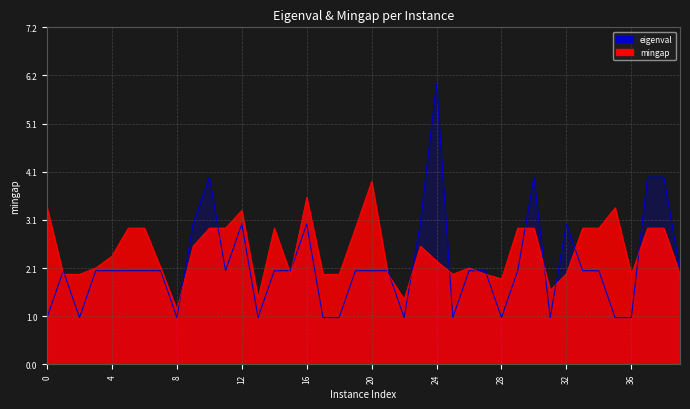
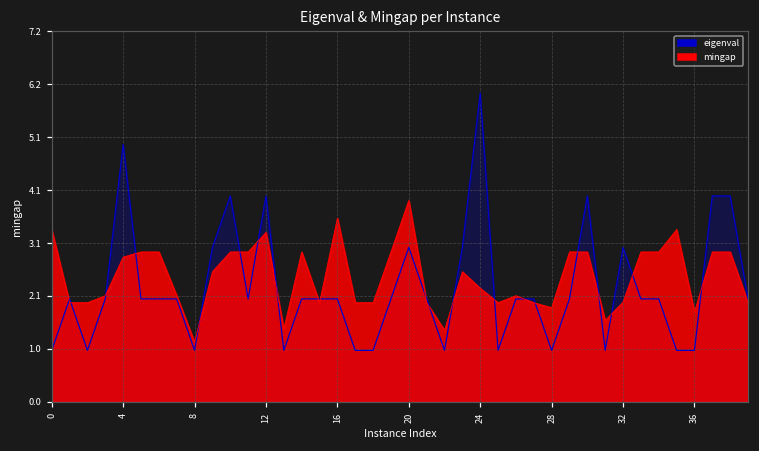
eigenval, 4: 2 -> 5
mingap, 4: 2.3 -> 2.8
eigenval, 12: 3 -> 4
eigenval, 16: 3 -> 2
eigenval, 20: 2 -> 3
mingap, 36: 1.9 -> 1.7
